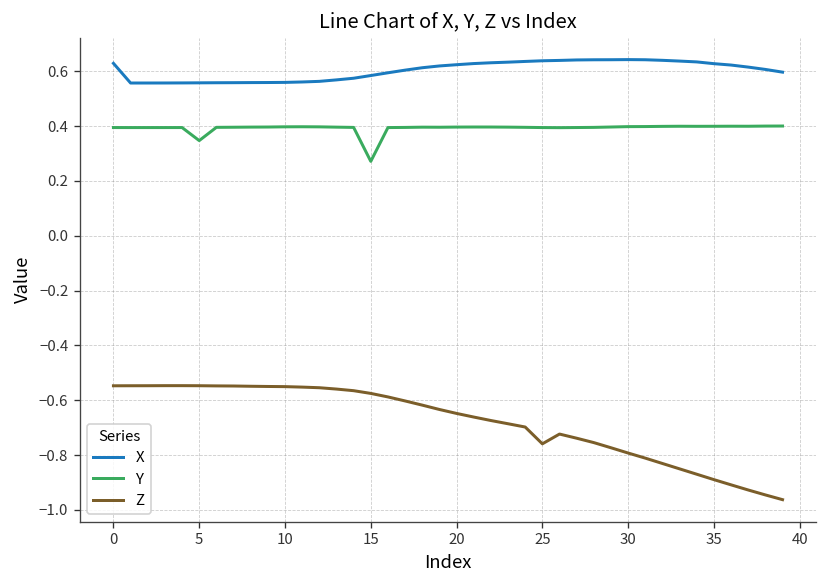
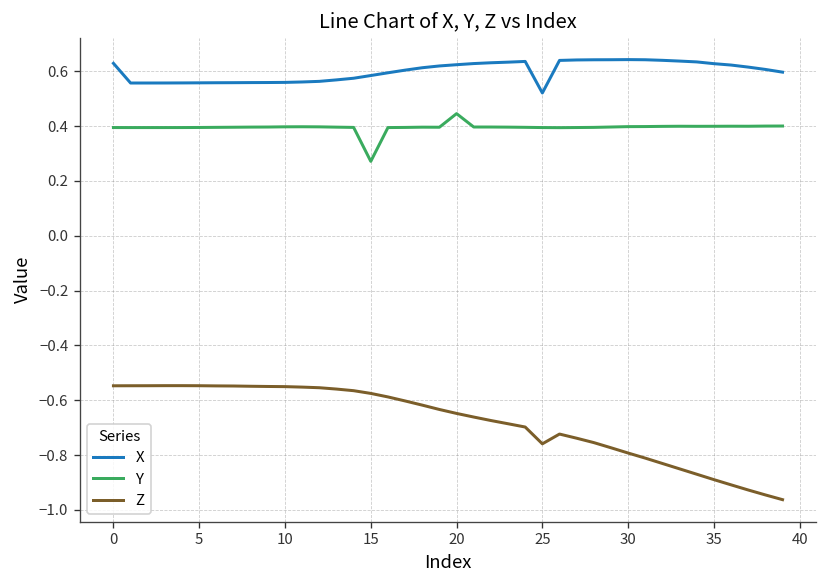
Y, 5: 0.35 -> 0.40
Y, 20: 0.40 -> 0.45
X, 25: 0.64 -> 0.52
